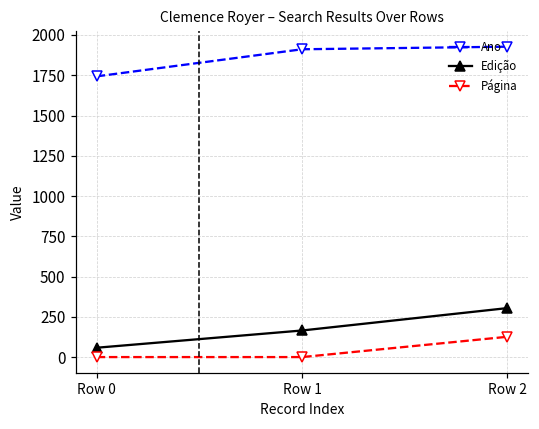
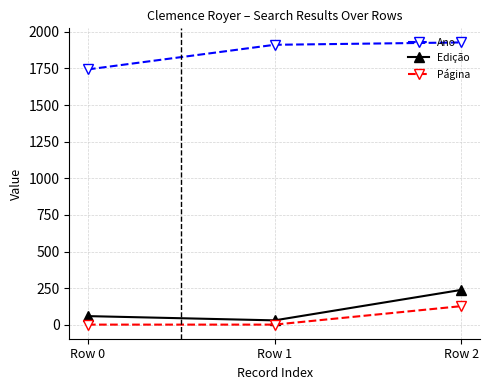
Edição, Row 1: 170 -> 30
Edição, Row 2: 310 -> 240
